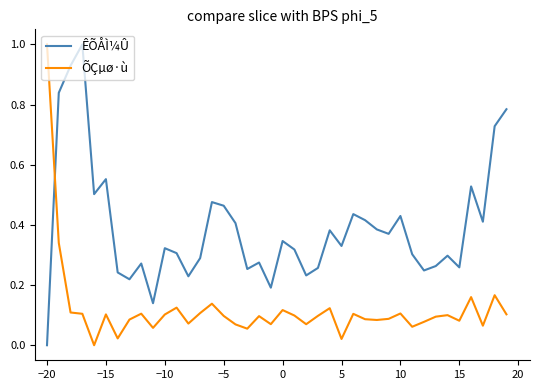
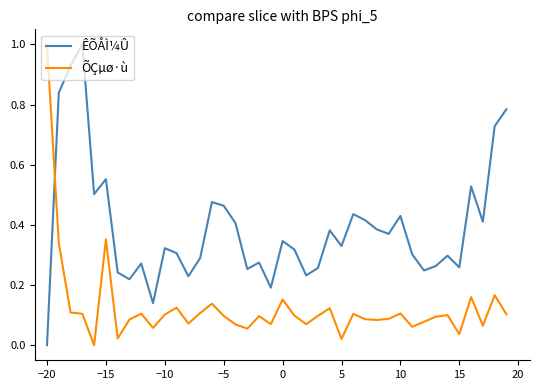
ÕÇµø·ù, −15: 0.10 -> 0.35
ÕÇµø·ù, 0: 0.12 -> 0.15
ÕÇµø·ù, 15: 0.08 -> 0.04
